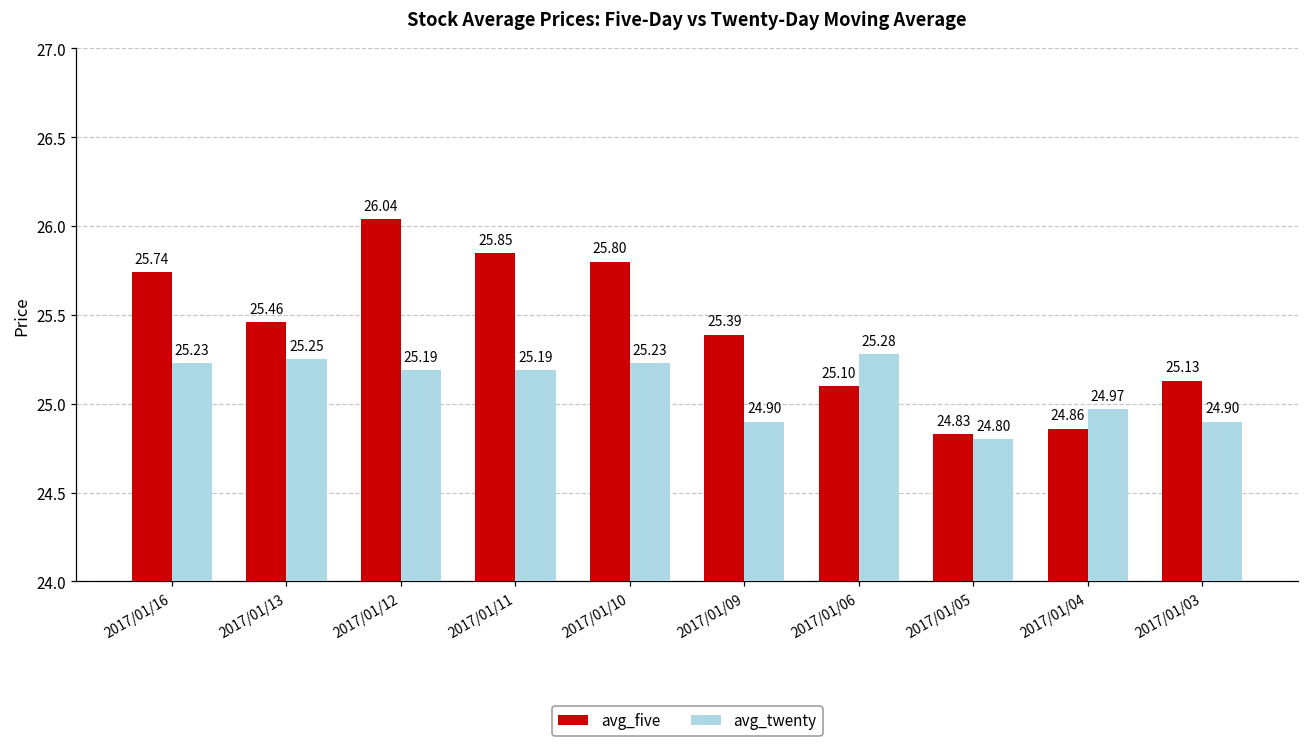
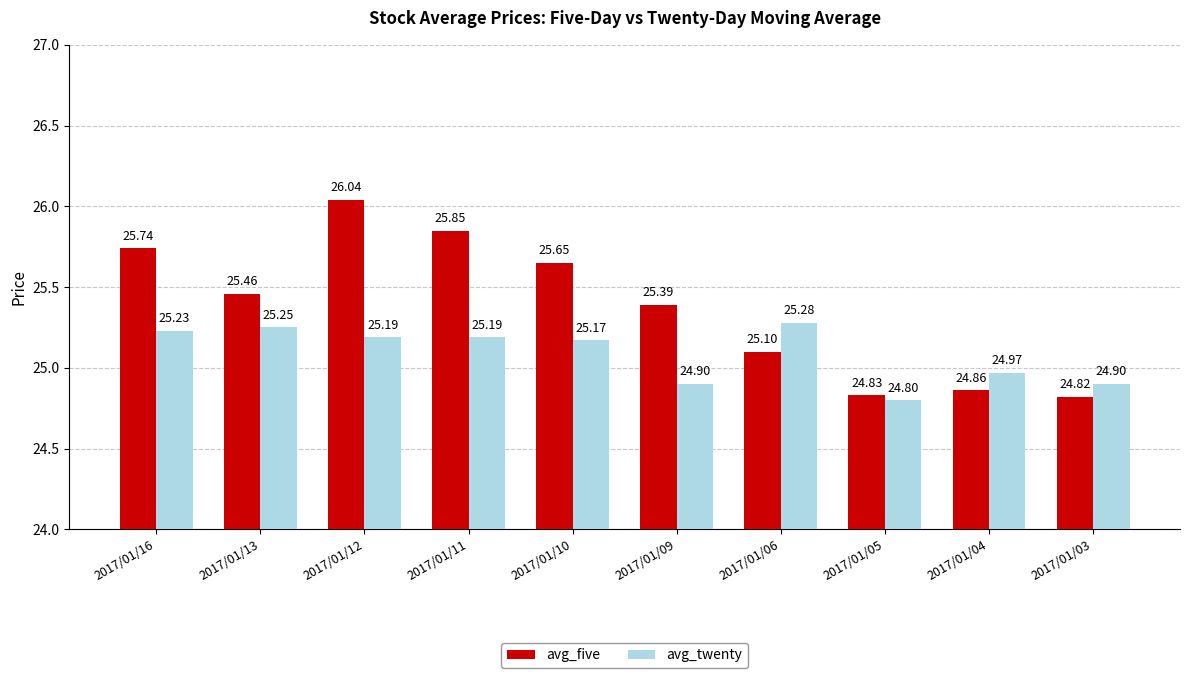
avg_five, 2017/01/10: 25.80 -> 25.65
avg_twenty, 2017/01/10: 25.23 -> 25.17
avg_five, 2017/01/03: 25.13 -> 24.82
